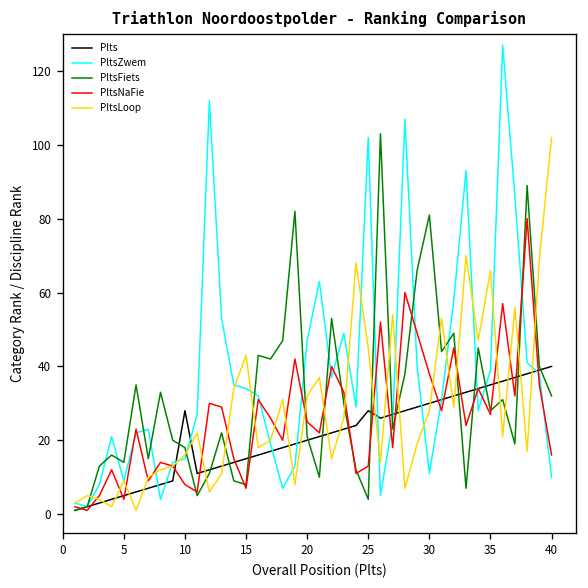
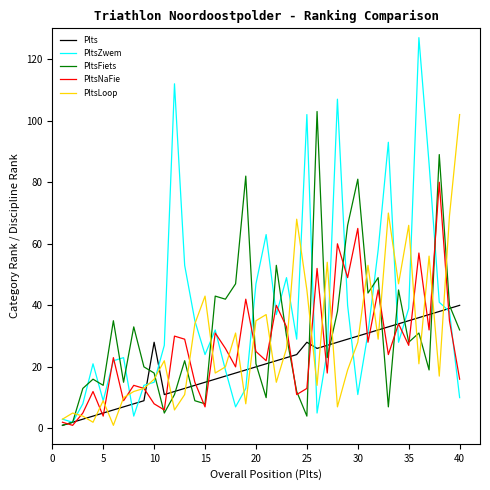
PltsZwem, 15: 34 -> 24
PltsLoop, 20: 32 -> 35
PltsNaFie, 30: 38 -> 65
